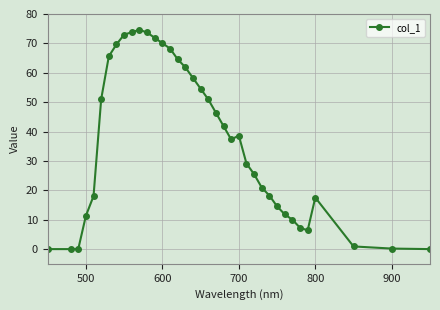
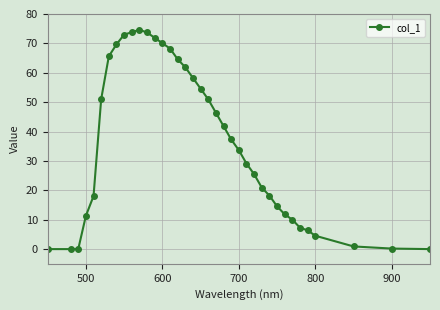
700: 39 -> 34
800: 18 -> 5
